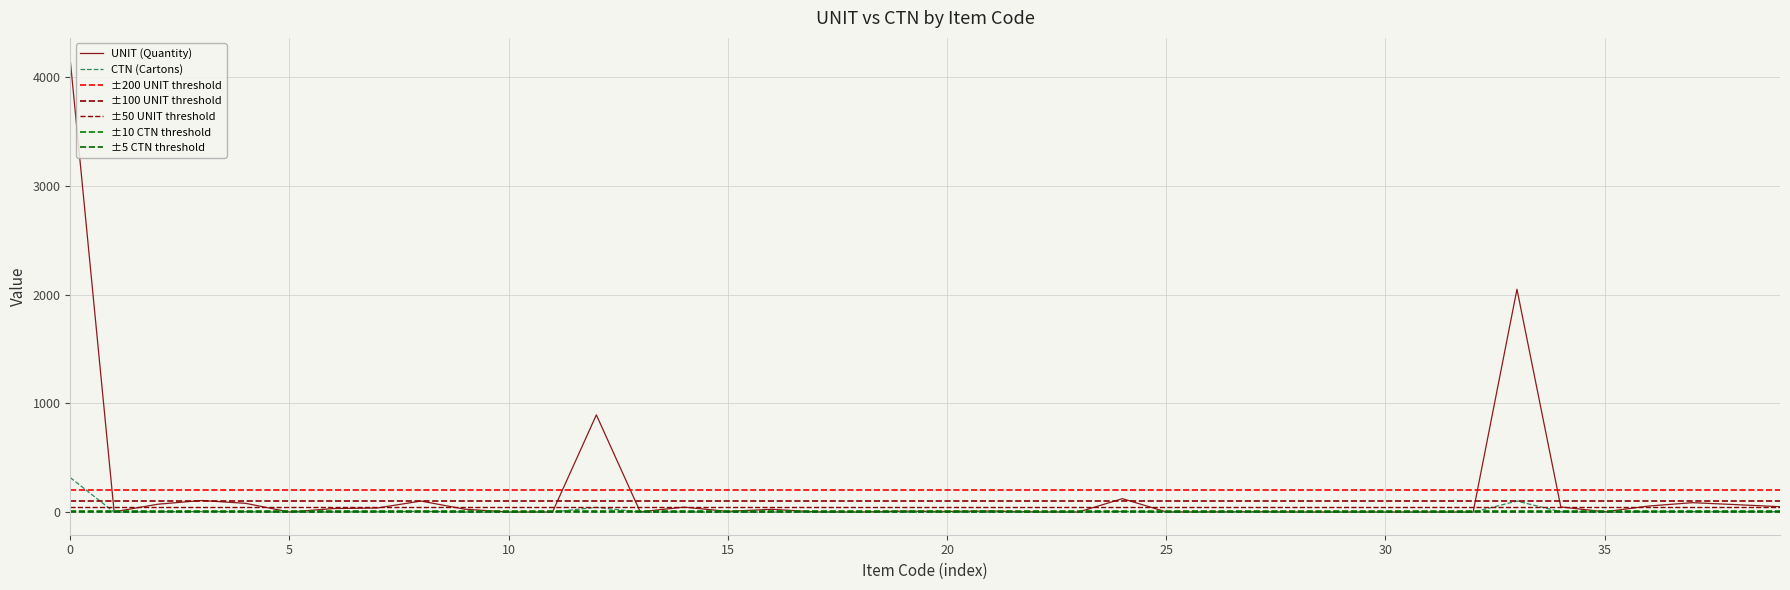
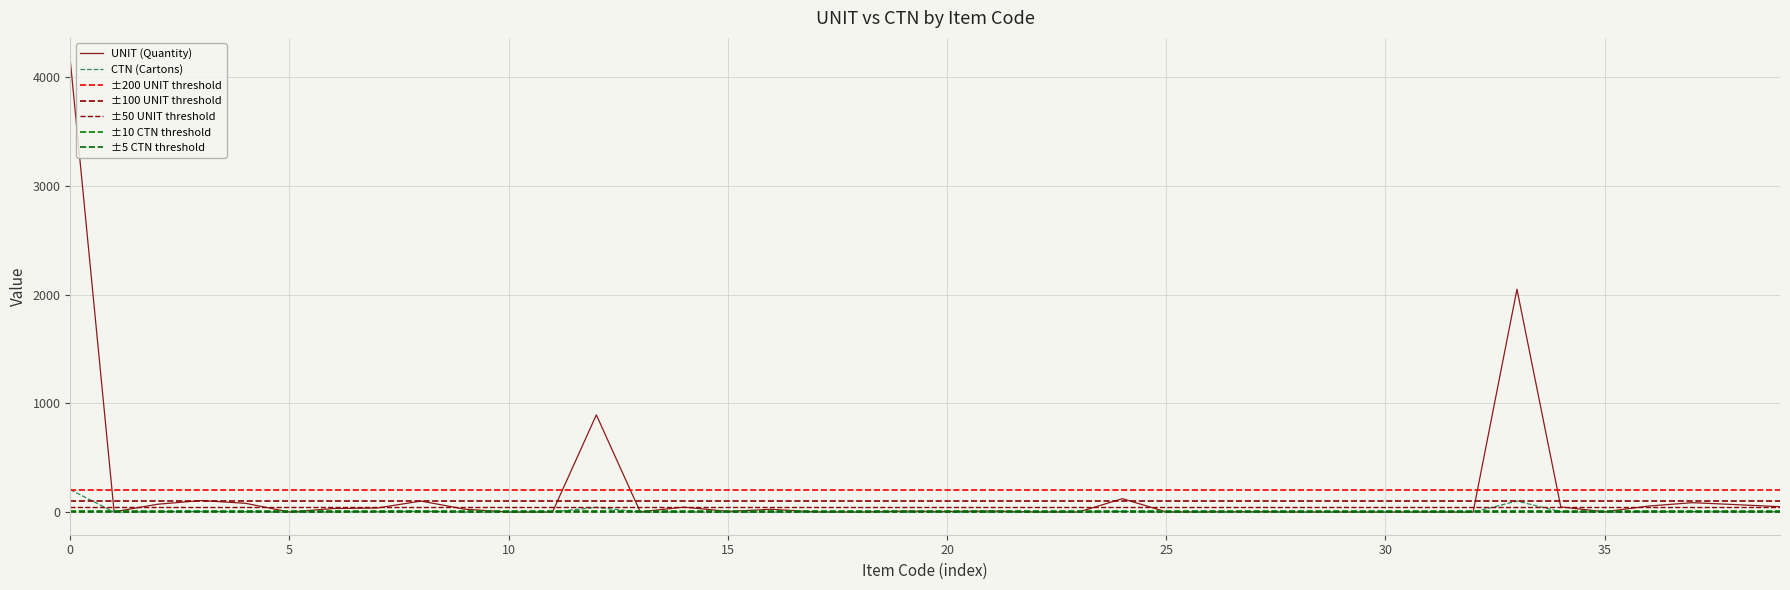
CTN (Cartons), 0: 320 -> 210
